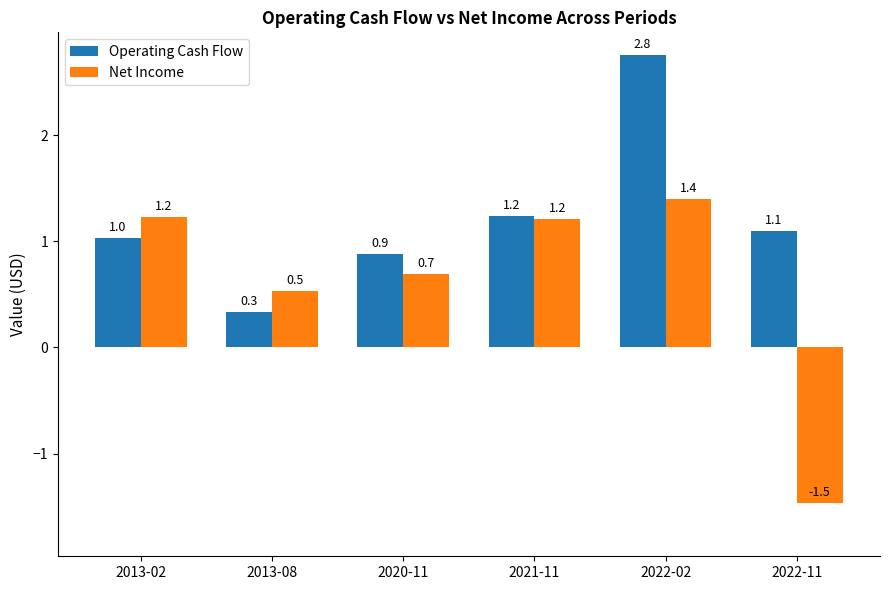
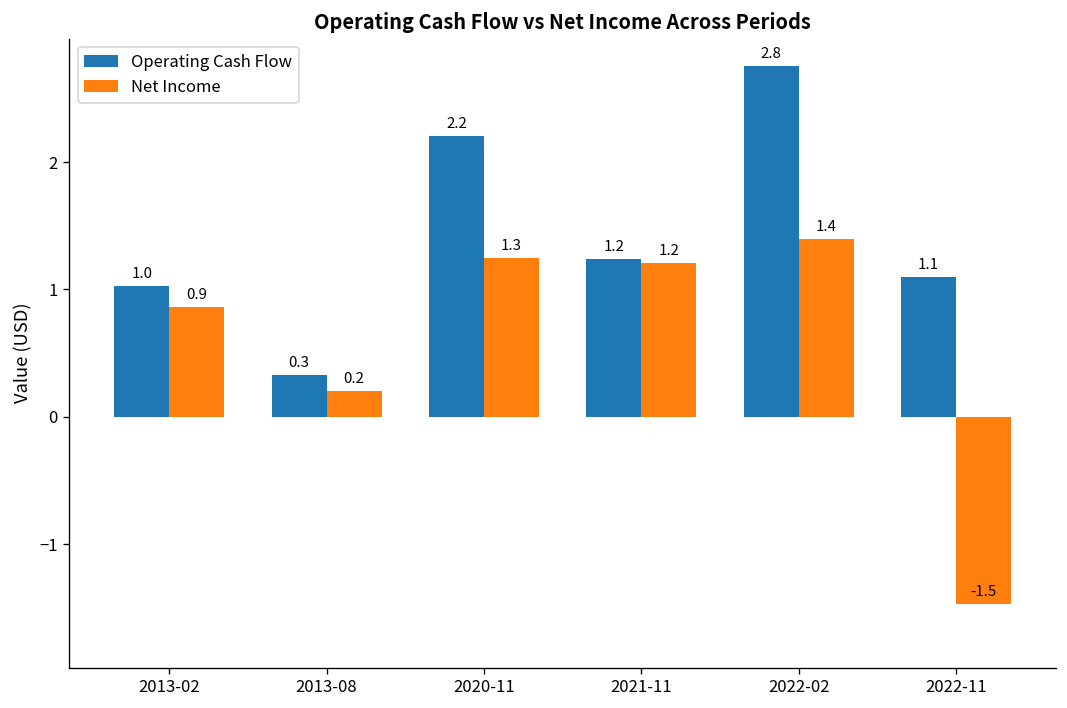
Net Income, 2013-02: 1.2 -> 0.9
Net Income, 2013-08: 0.5 -> 0.2
Operating Cash Flow, 2020-11: 0.9 -> 2.2
Net Income, 2020-11: 0.7 -> 1.3
